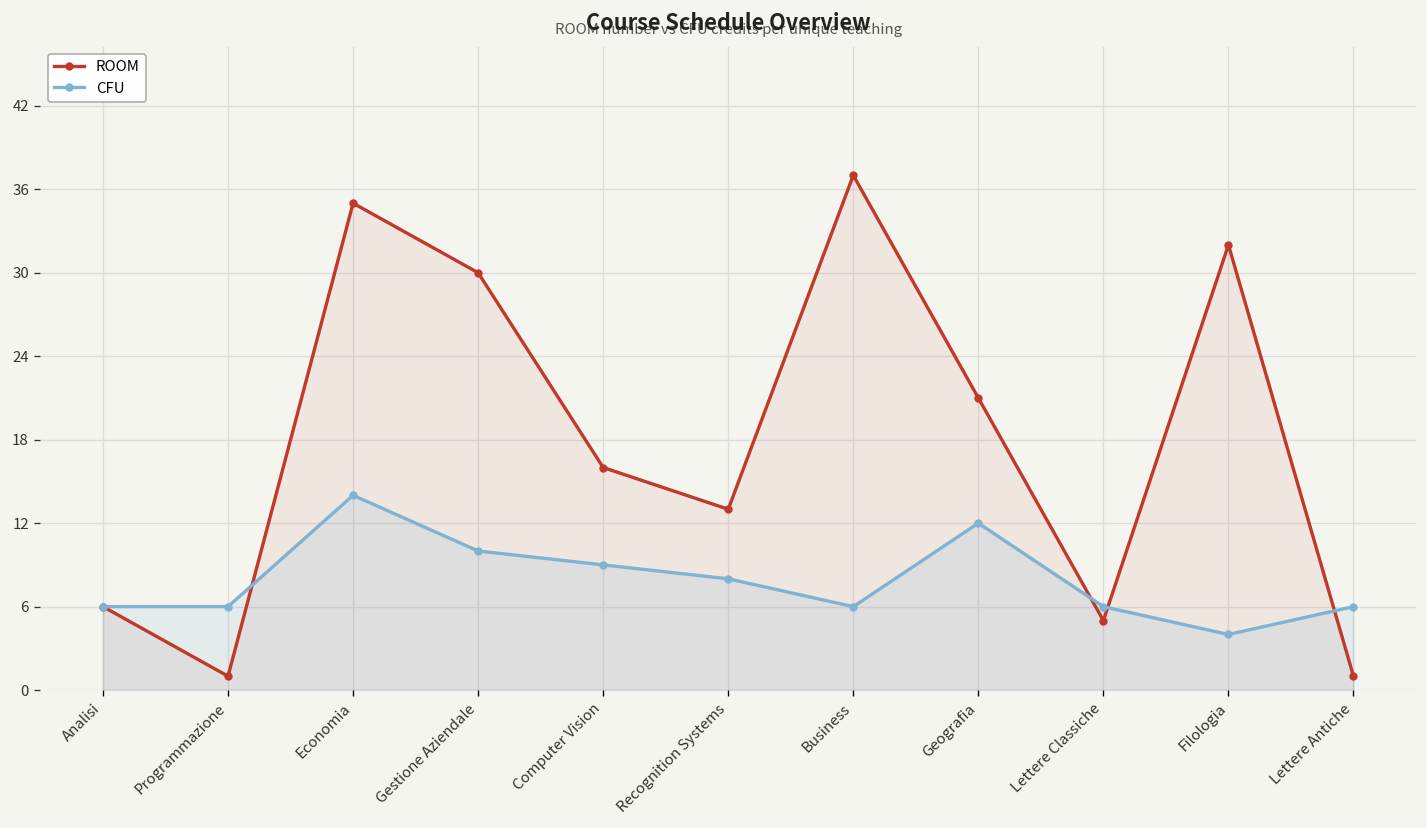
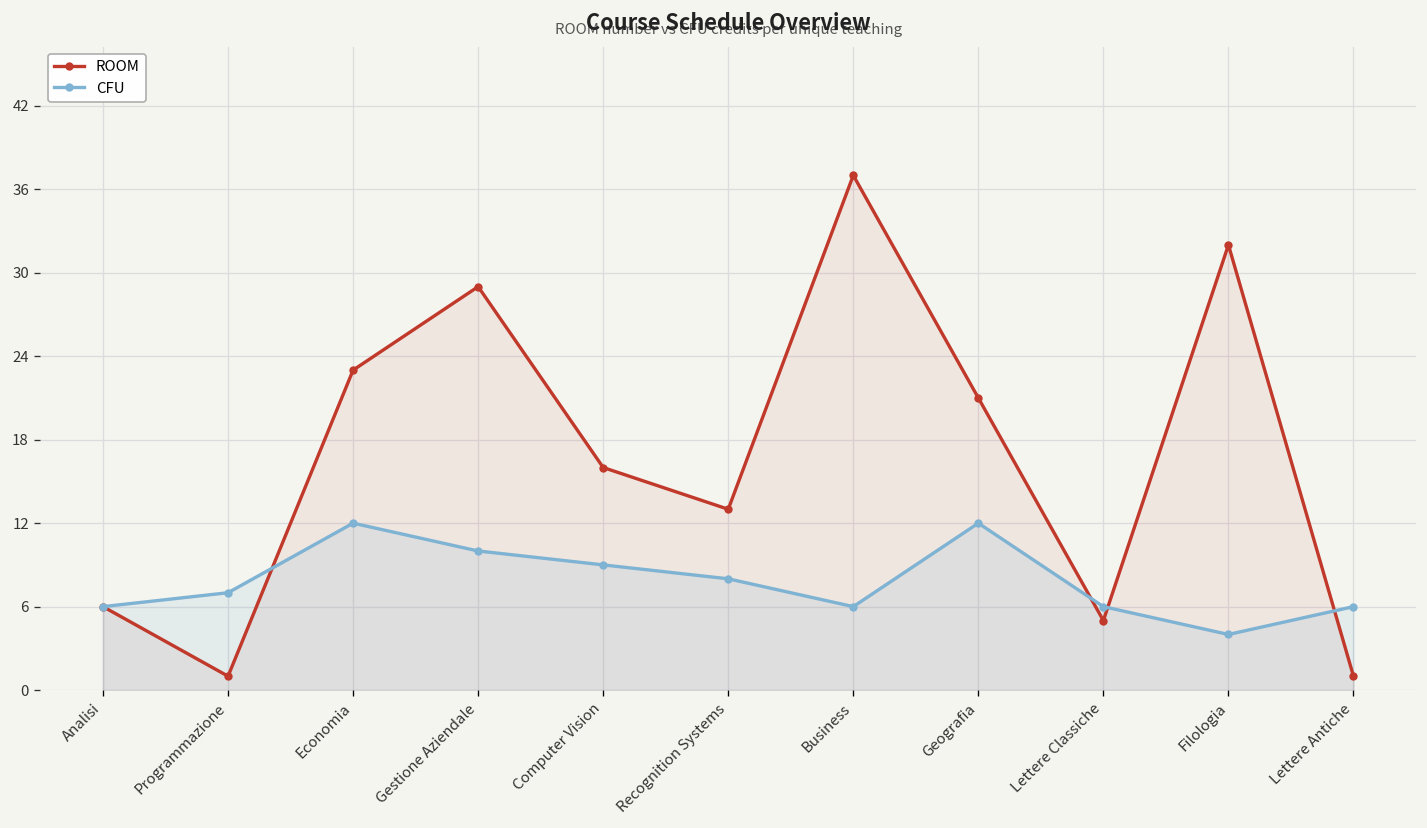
CFU, Programmazione: 6 -> 7
ROOM, Economia: 35 -> 23
CFU, Economia: 14 -> 12
ROOM, Gestione Aziendale: 30 -> 29
